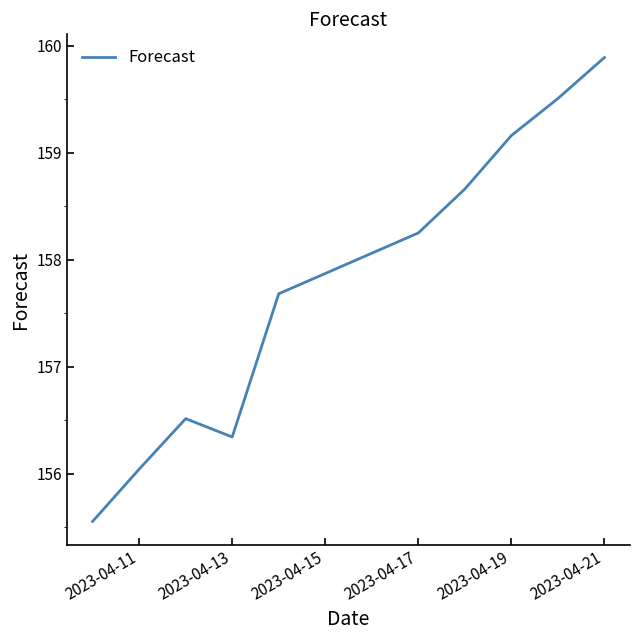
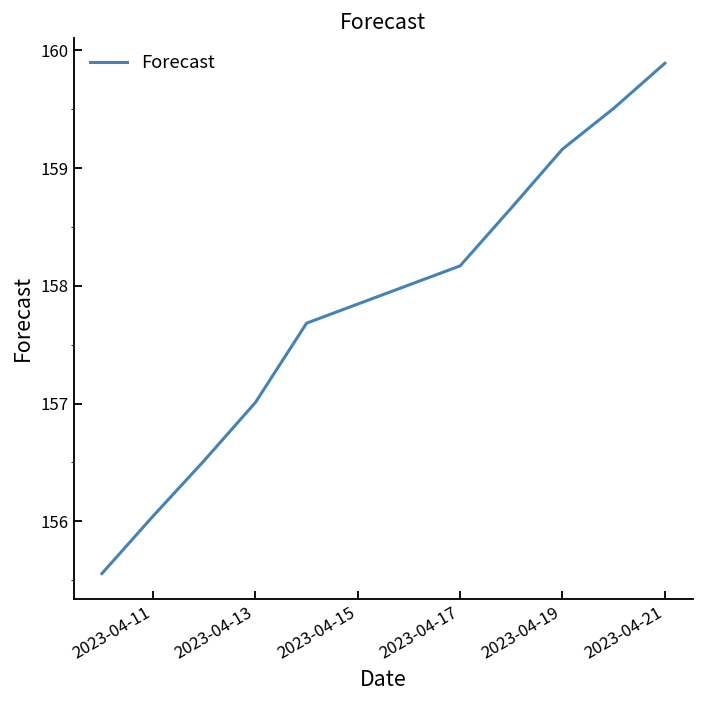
2023-04-13: 156.35 -> 157.01
2023-04-17: 158.25 -> 158.17
